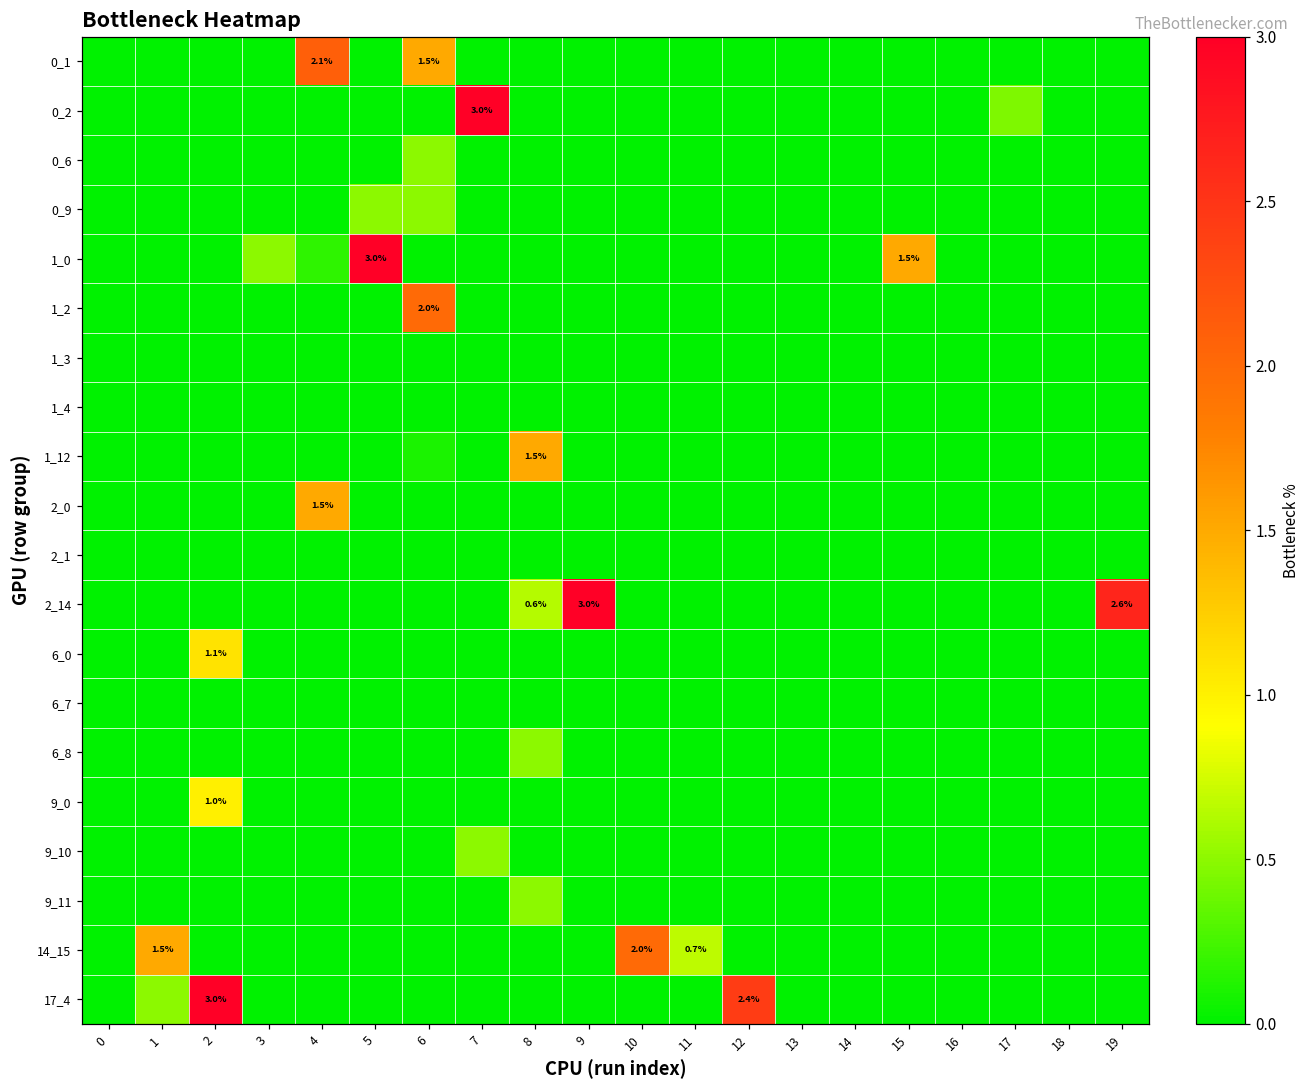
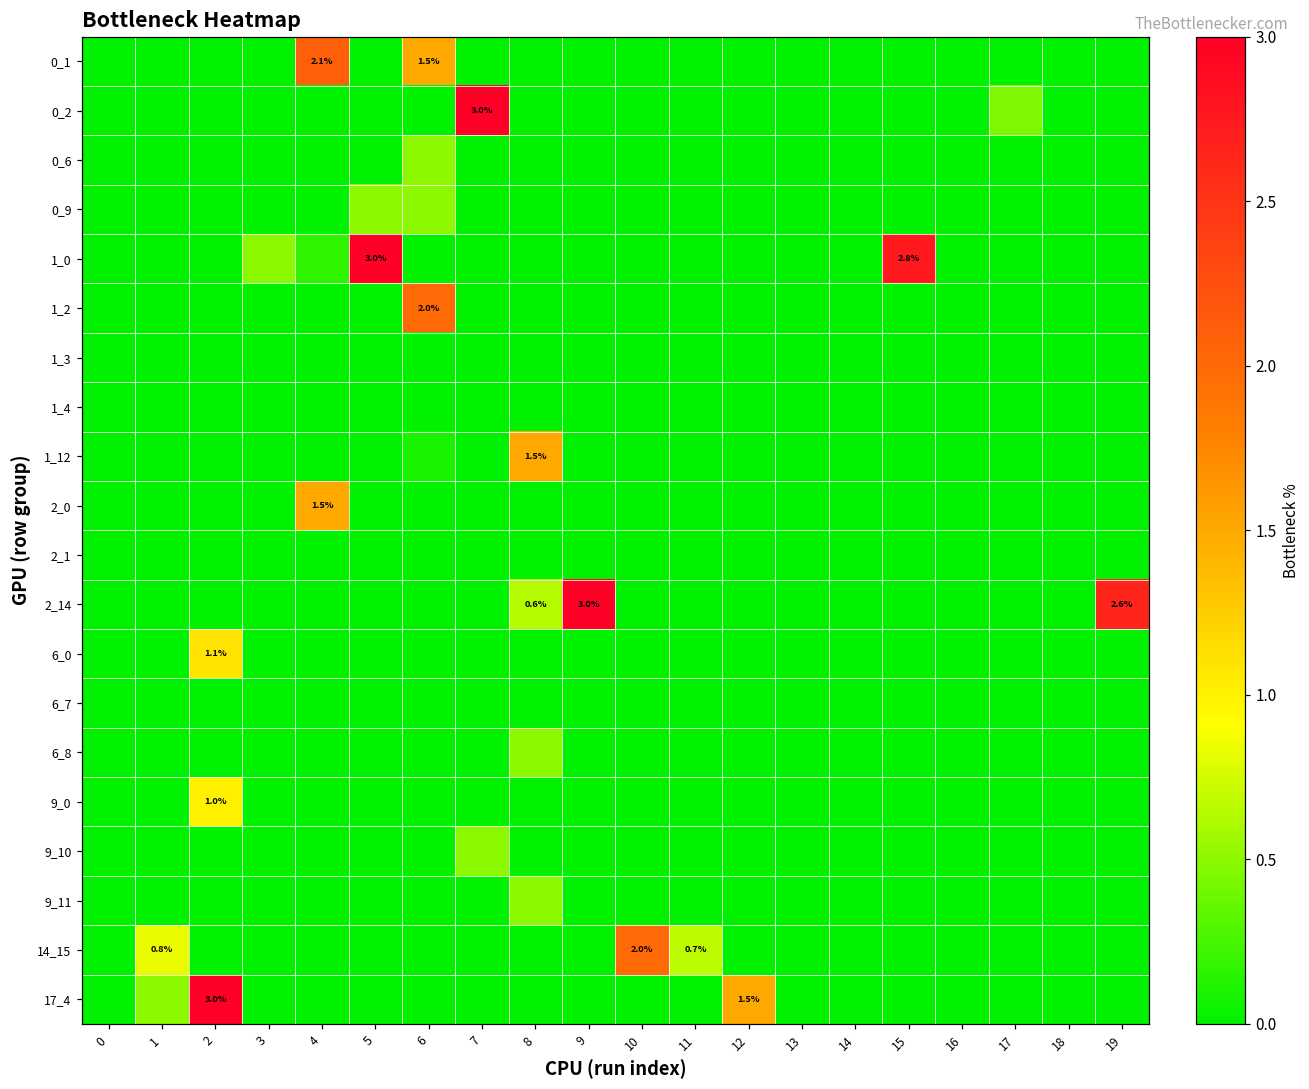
1_0, 15: 1.5% -> 2.8%
14_15, 1: 1.5% -> 0.8%
17_4, 12: 2.4% -> 1.5%
